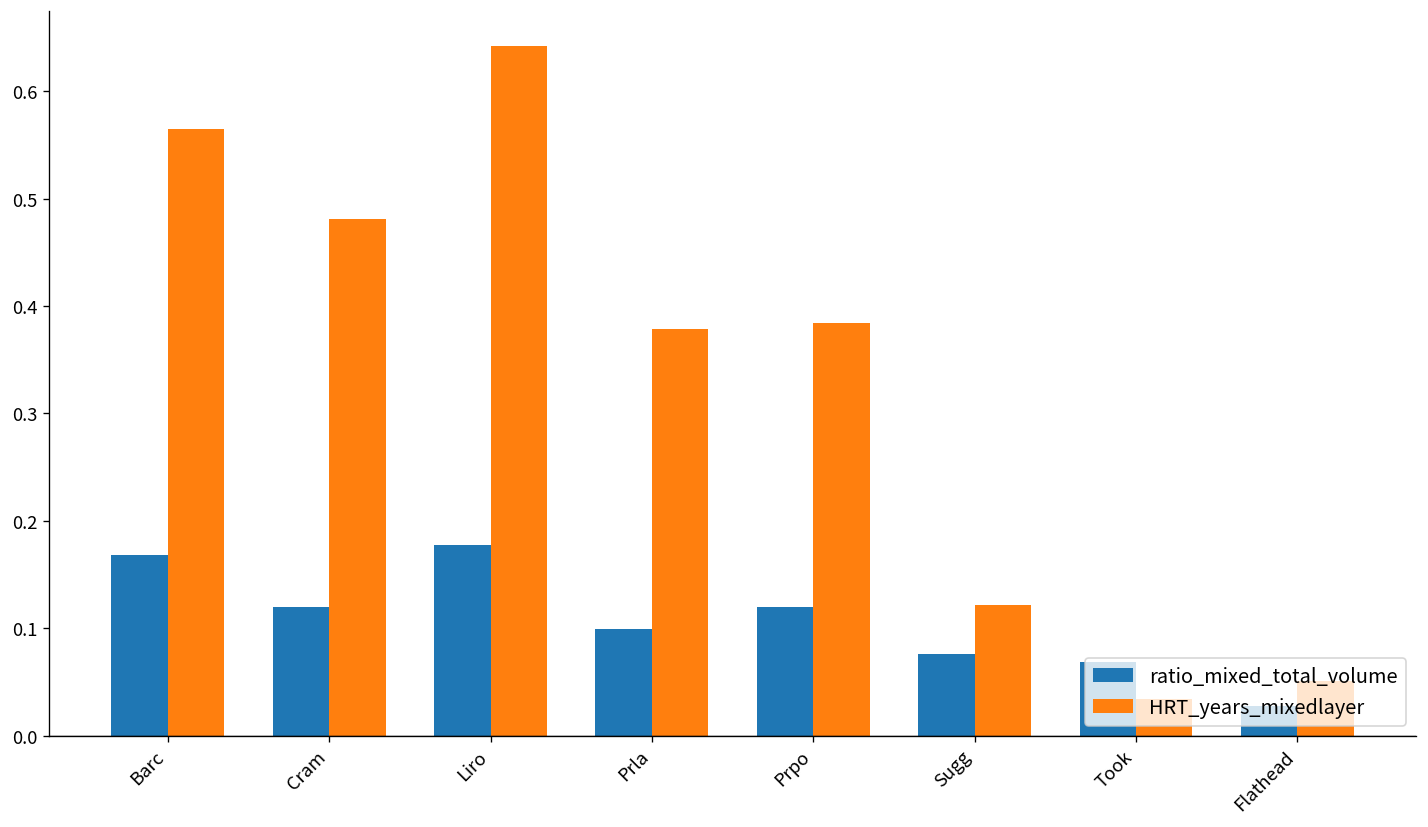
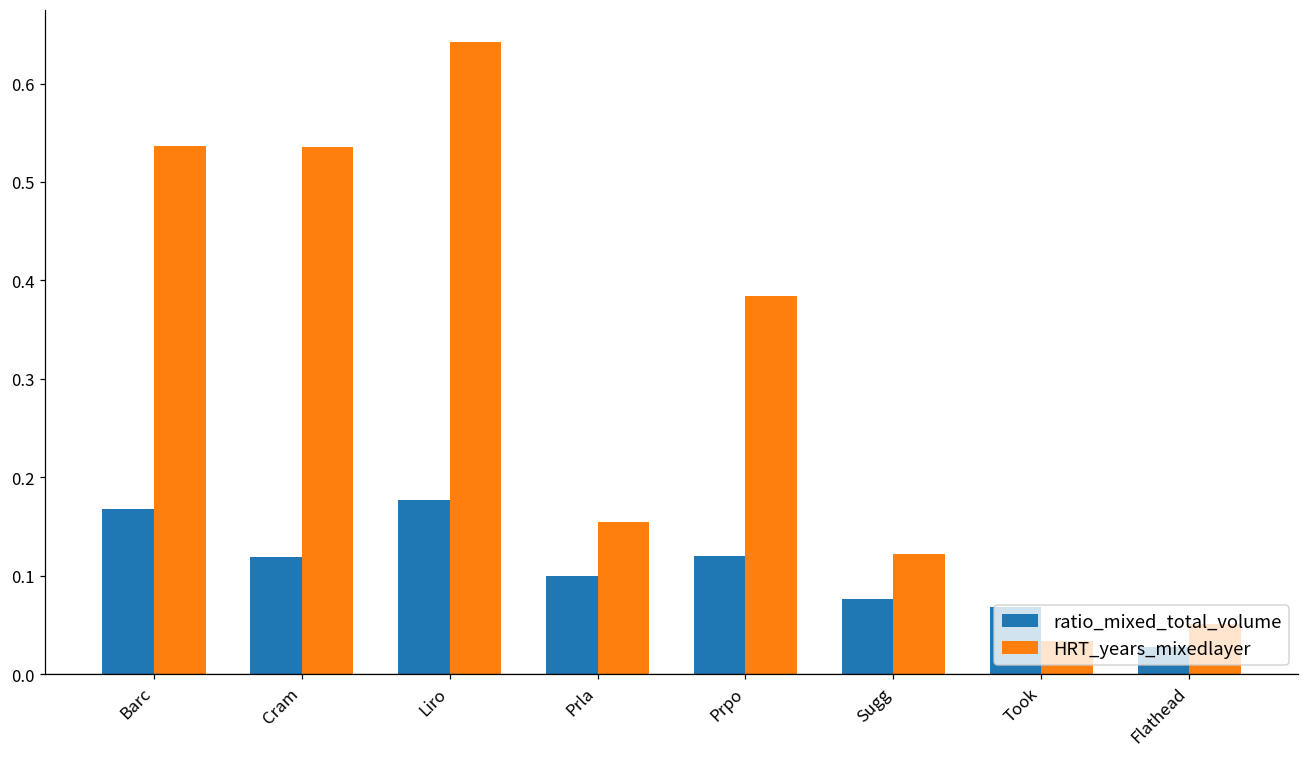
HRT_years_mixedlayer, Barc: 0.56 -> 0.54
HRT_years_mixedlayer, Cram: 0.48 -> 0.54
HRT_years_mixedlayer, Prla: 0.38 -> 0.15
